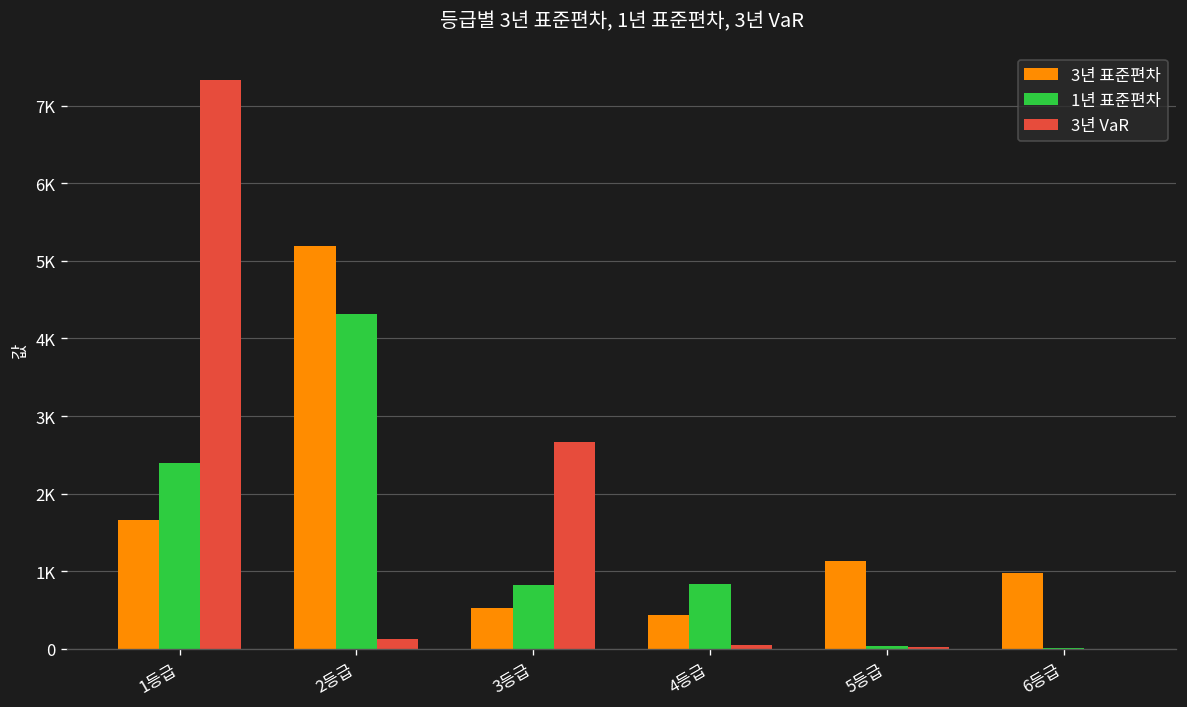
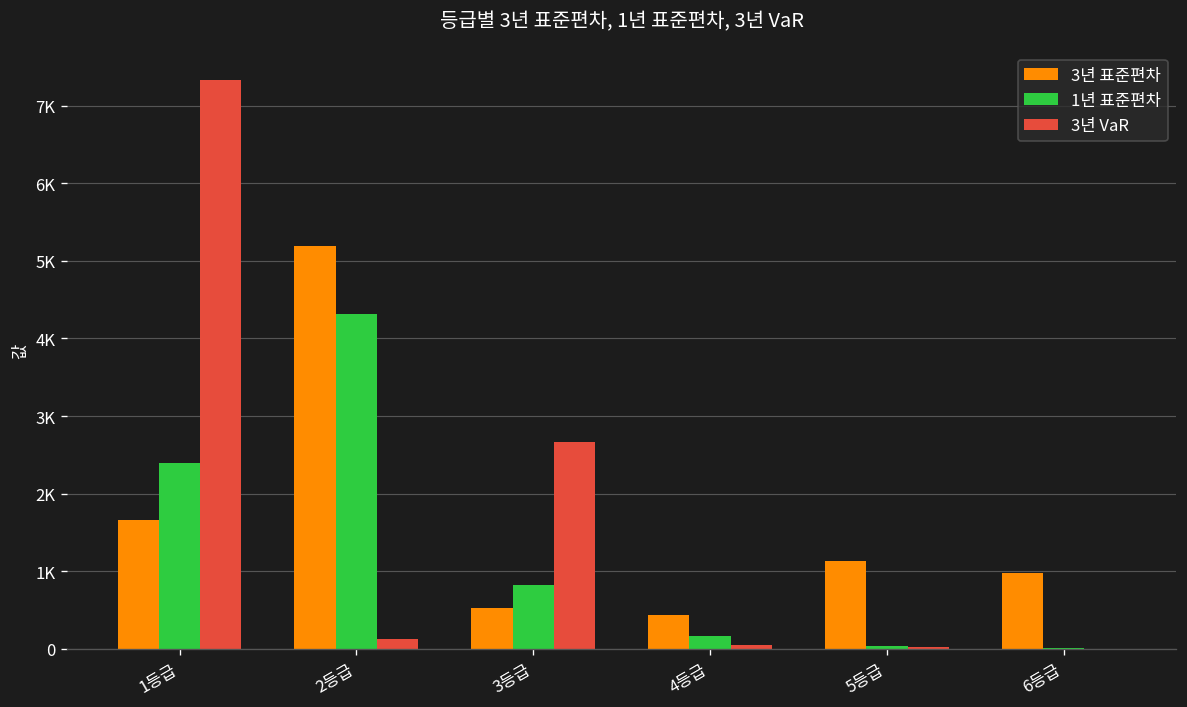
1년 표준편차, 4등급: 800 -> 200
